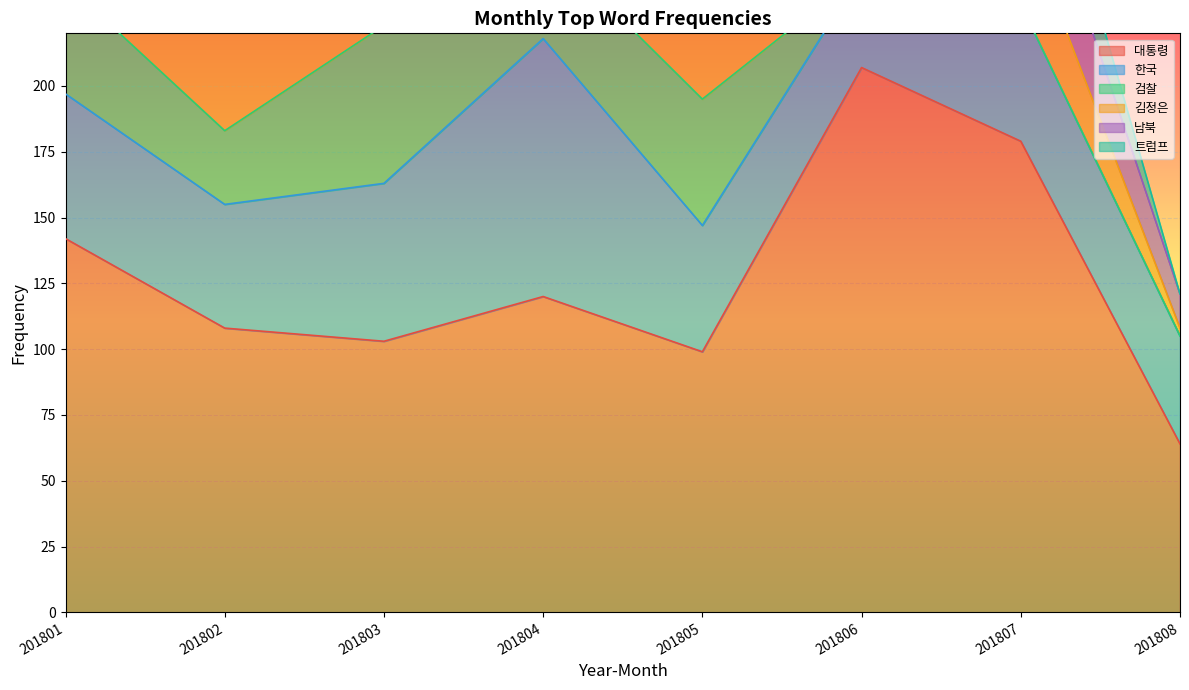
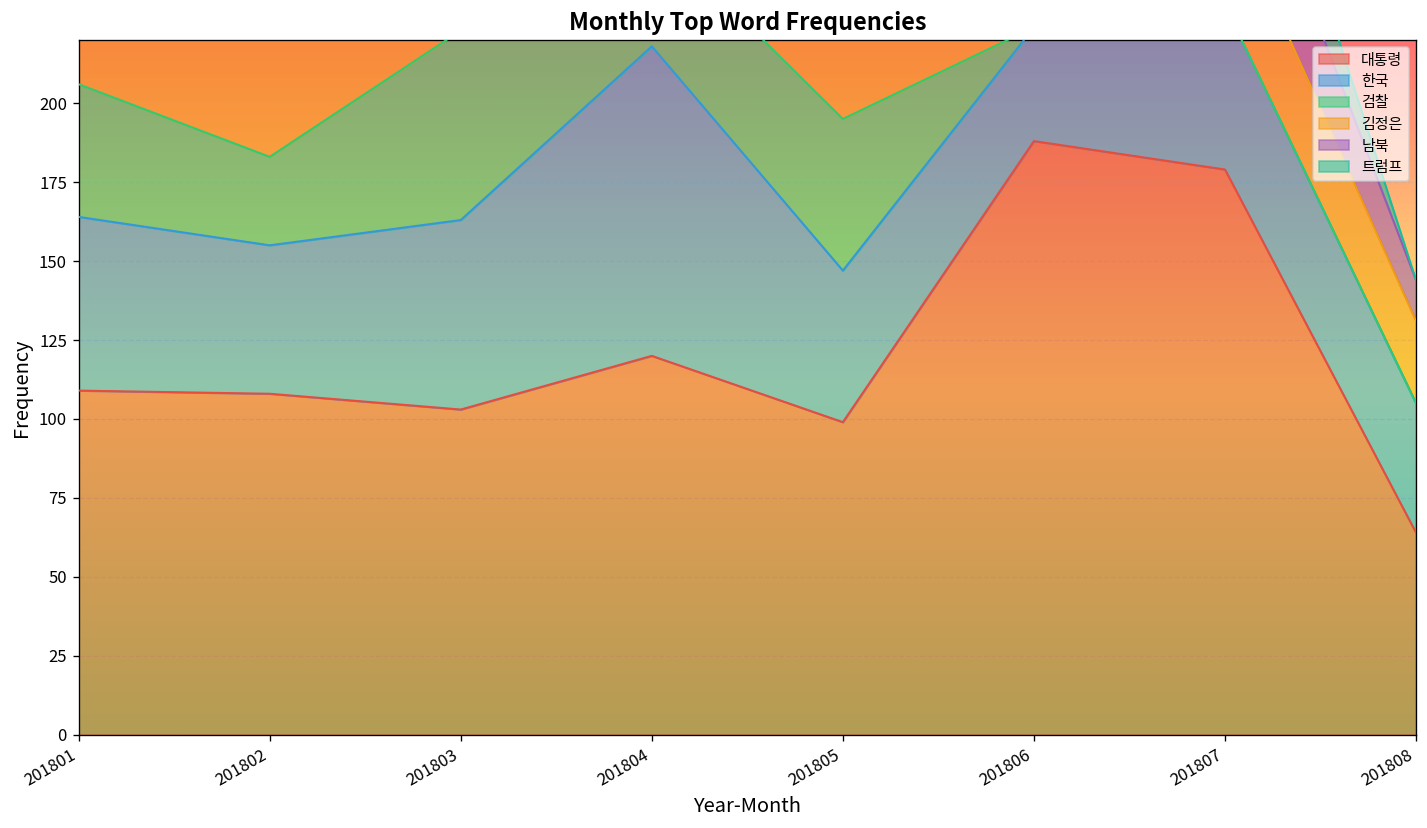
대통령, 201801: 142 -> 109
대통령, 201806: 207 -> 188
김정은, 201808: 3 -> 26
